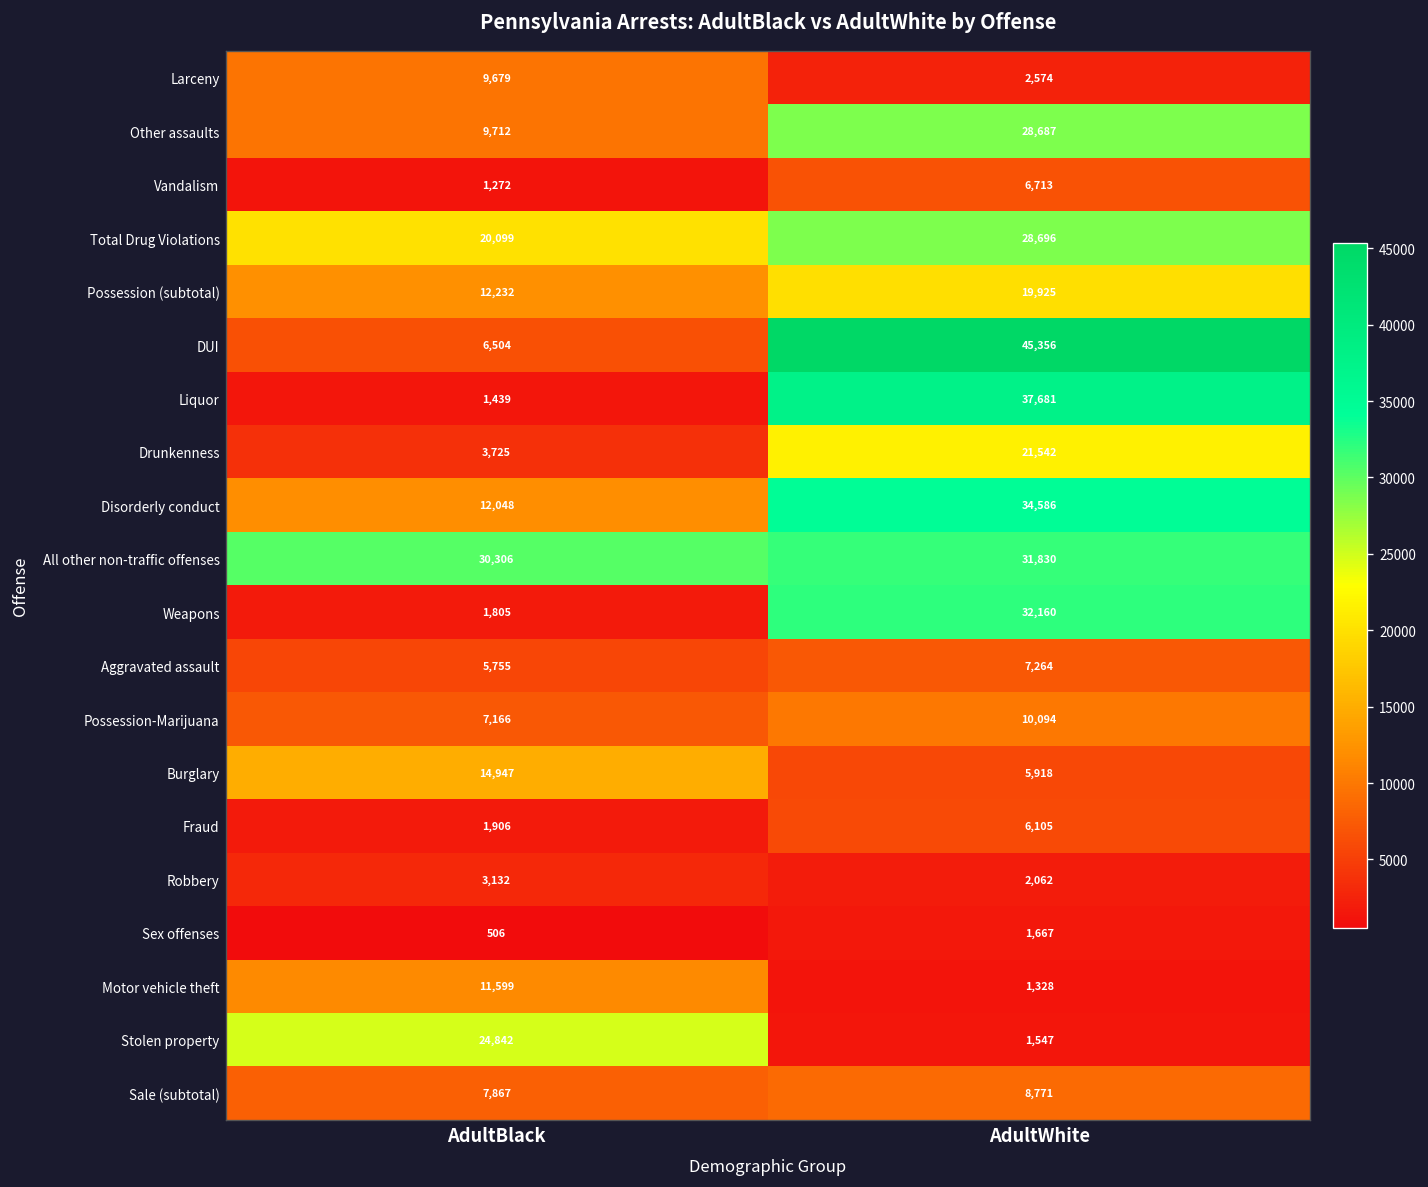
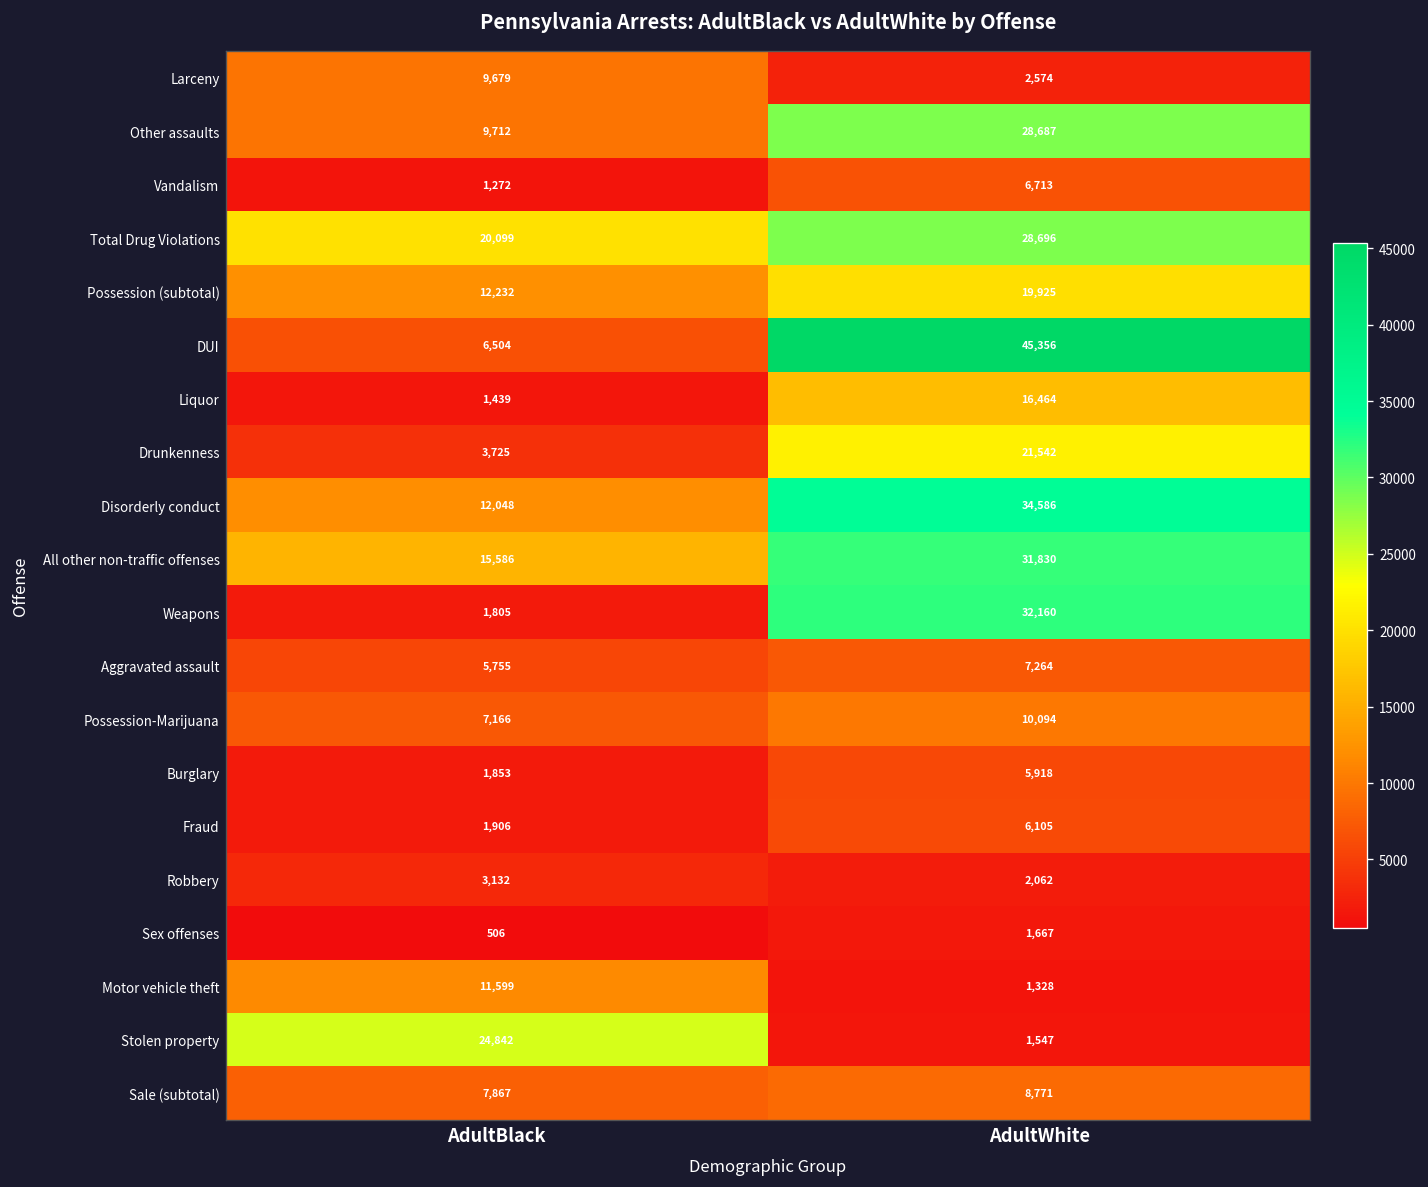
Liquor, AdultWhite: 37,681 -> 16,464
All other non-traffic offenses, AdultBlack: 30,306 -> 15,586
Burglary, AdultBlack: 14,947 -> 1,853
